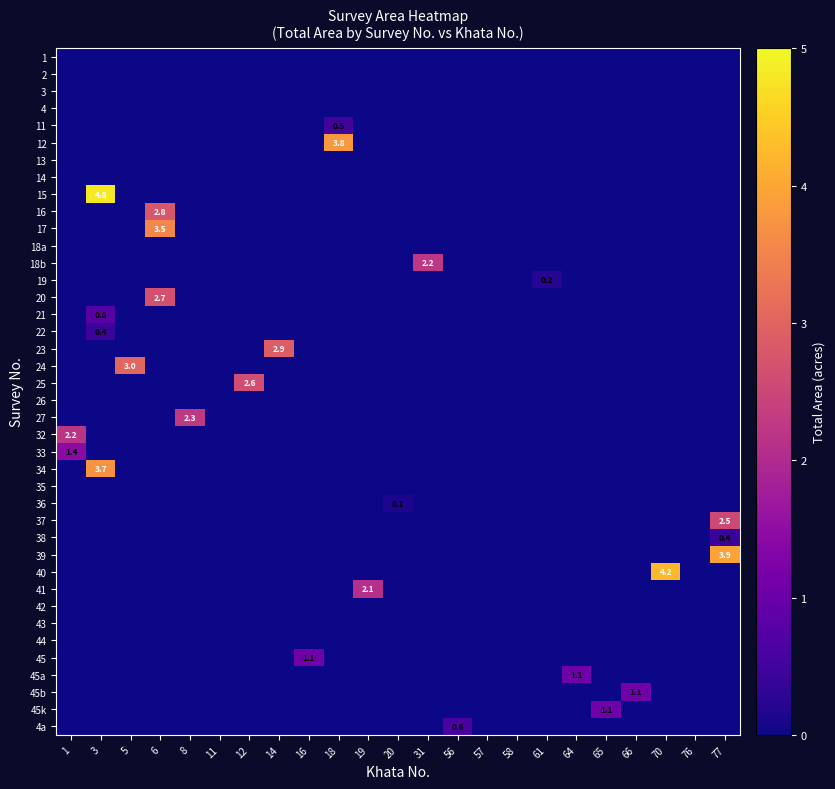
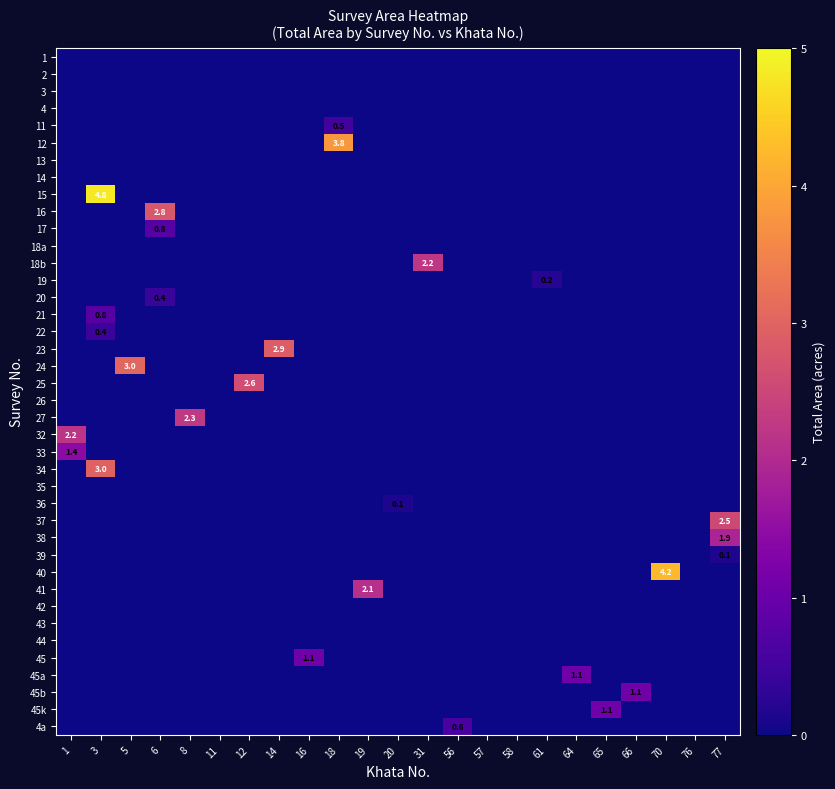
17, 6: 3.5 -> 0.8
20, 6: 2.7 -> 0.4
34, 3: 3.7 -> 3.0
38, 77: 0.4 -> 1.9
39, 77: 3.9 -> 0.1
